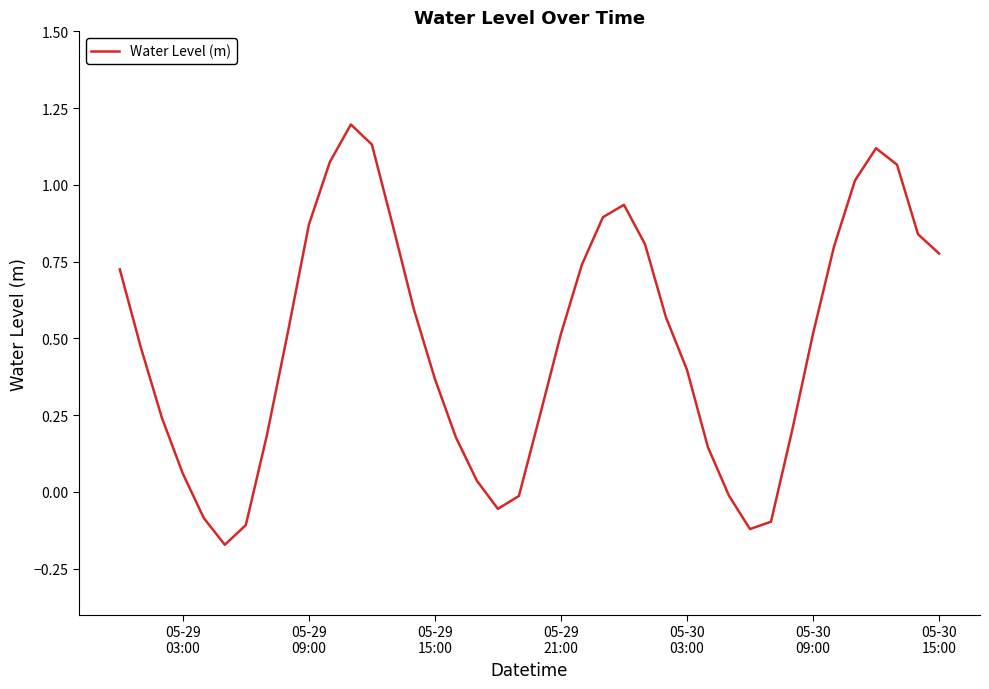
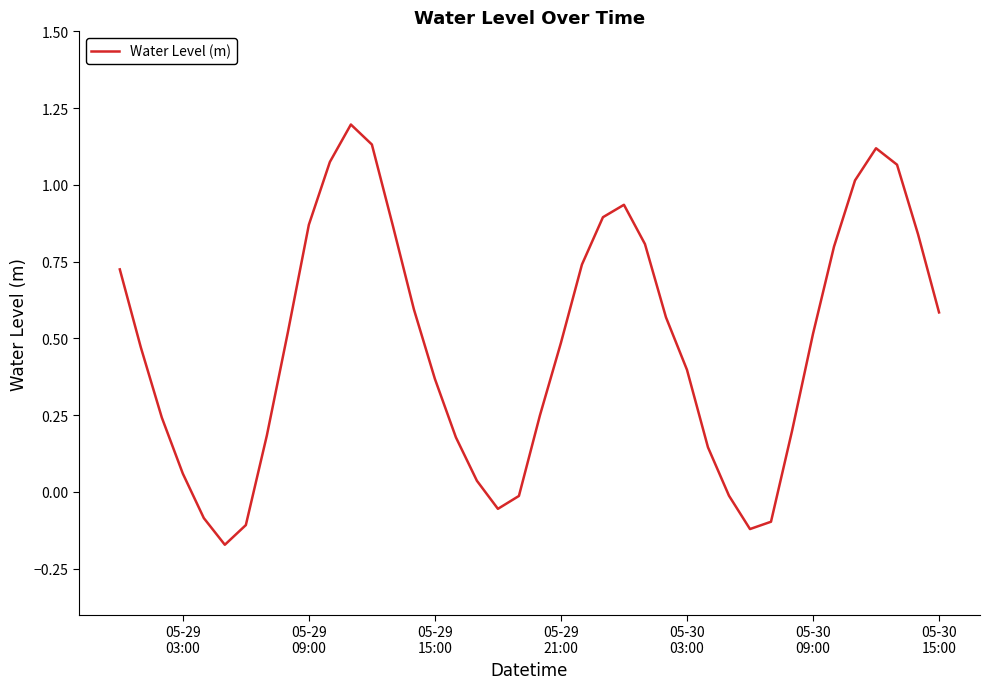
05-29 21:00: 0.51 -> 0.49
05-30 15:00: 0.78 -> 0.58
